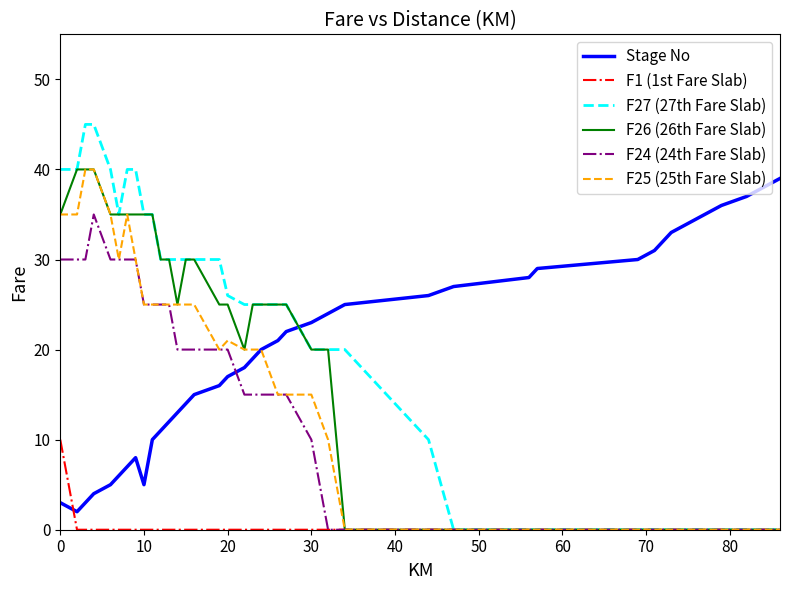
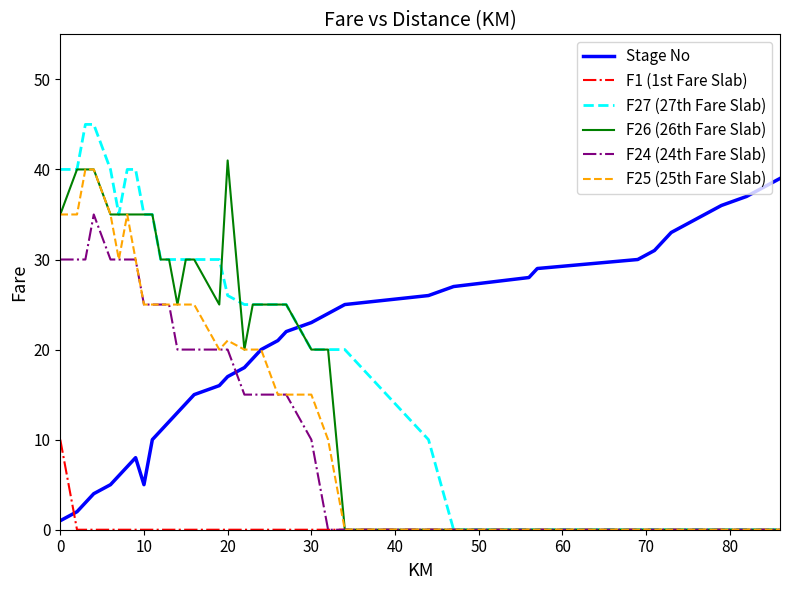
Stage No, 0: 3 -> 1
F26 (26th Fare Slab), 20: 25 -> 41
